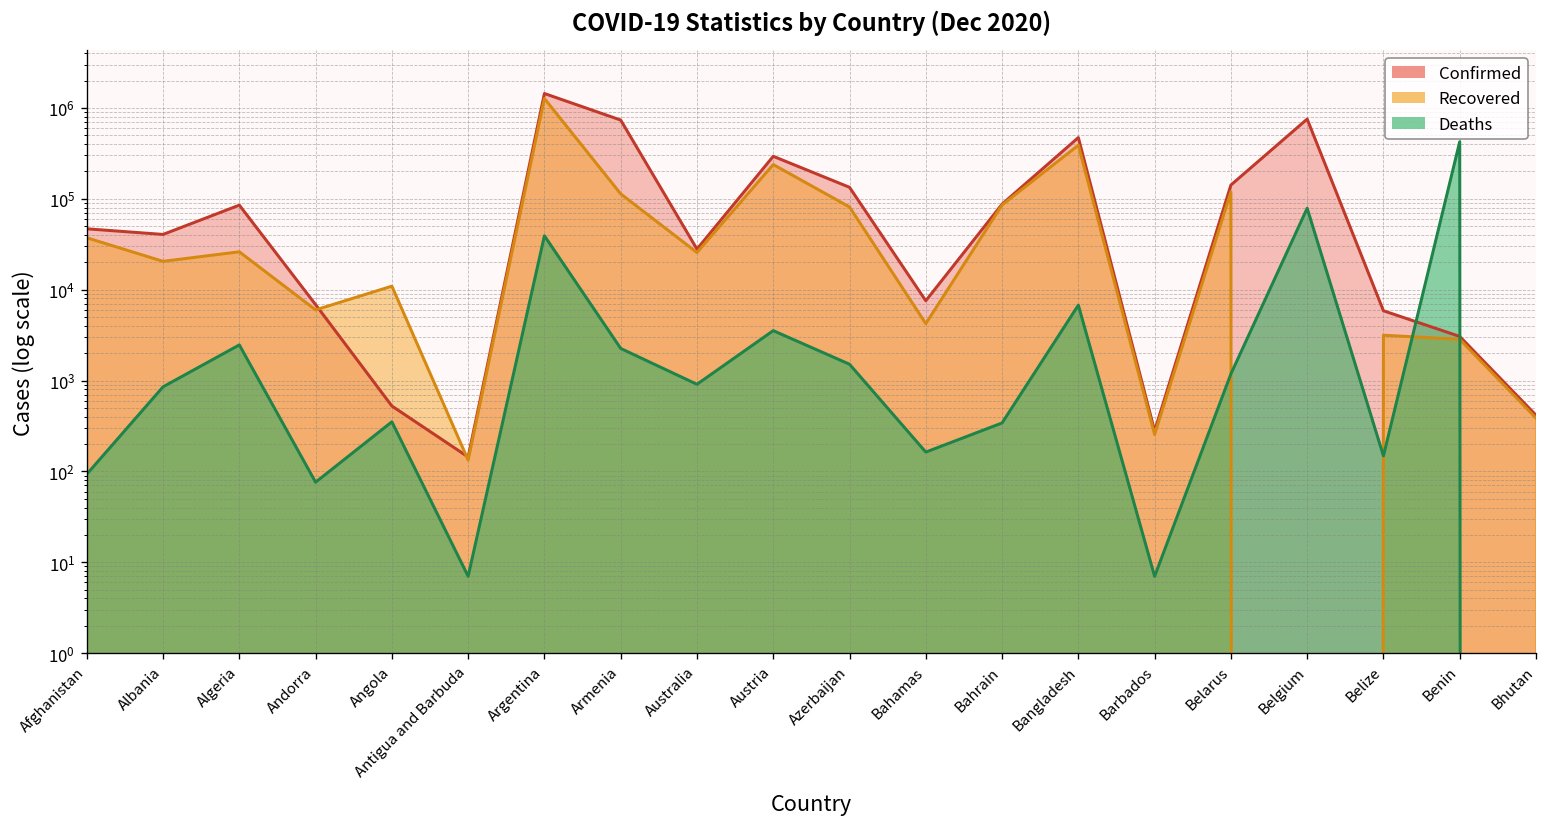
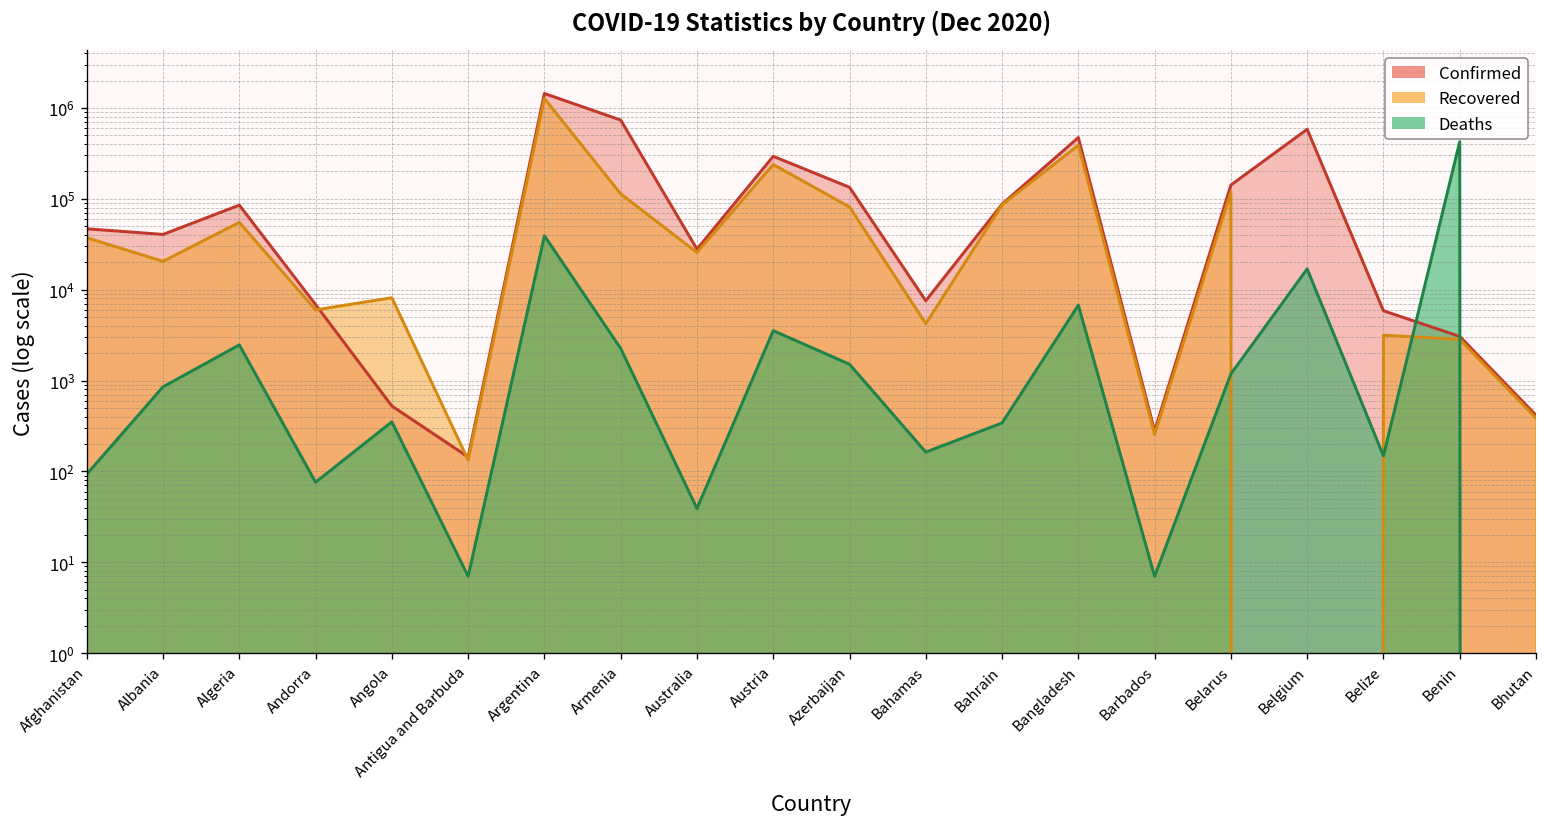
Recovered, Algeria: 26000 -> 50000
Recovered, Angola: 11000 -> 8000
Deaths, Australia: 900 -> 40
Confirmed, Belgium: 800000 -> 600000
Deaths, Belgium: 80000 -> 17000
